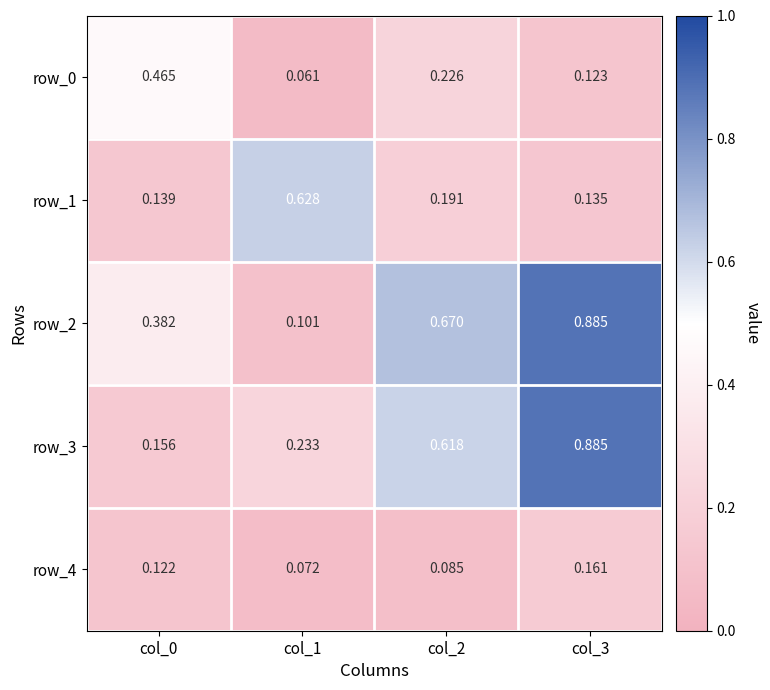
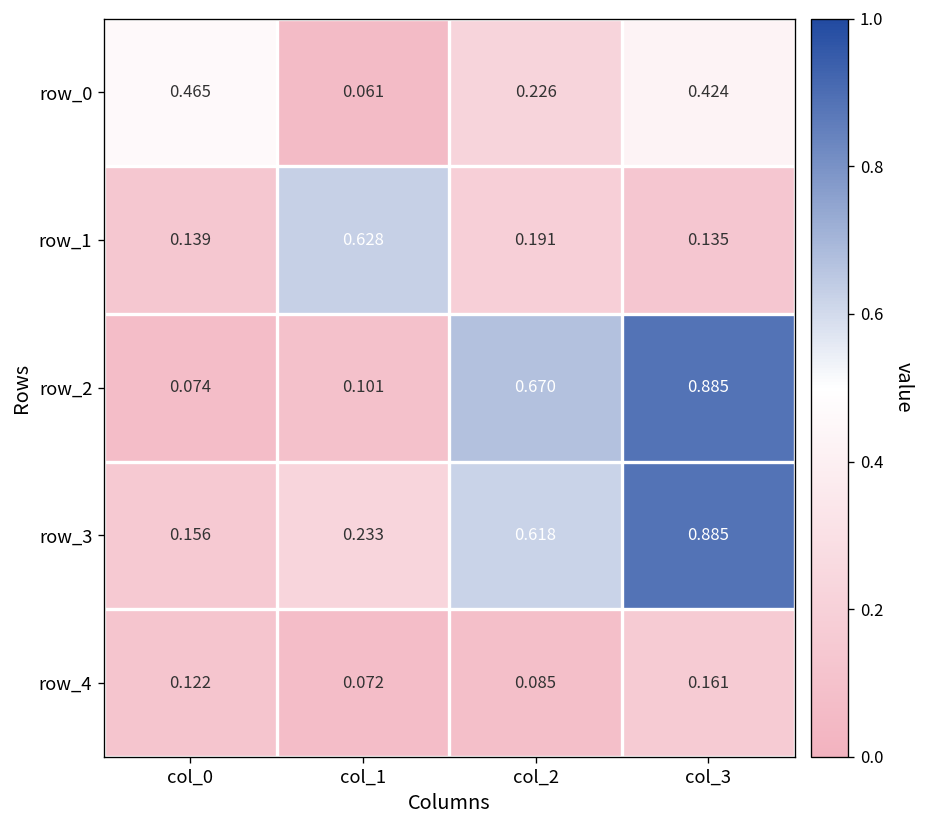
row_0, col_3: 0.123 -> 0.424
row_2, col_0: 0.382 -> 0.074
